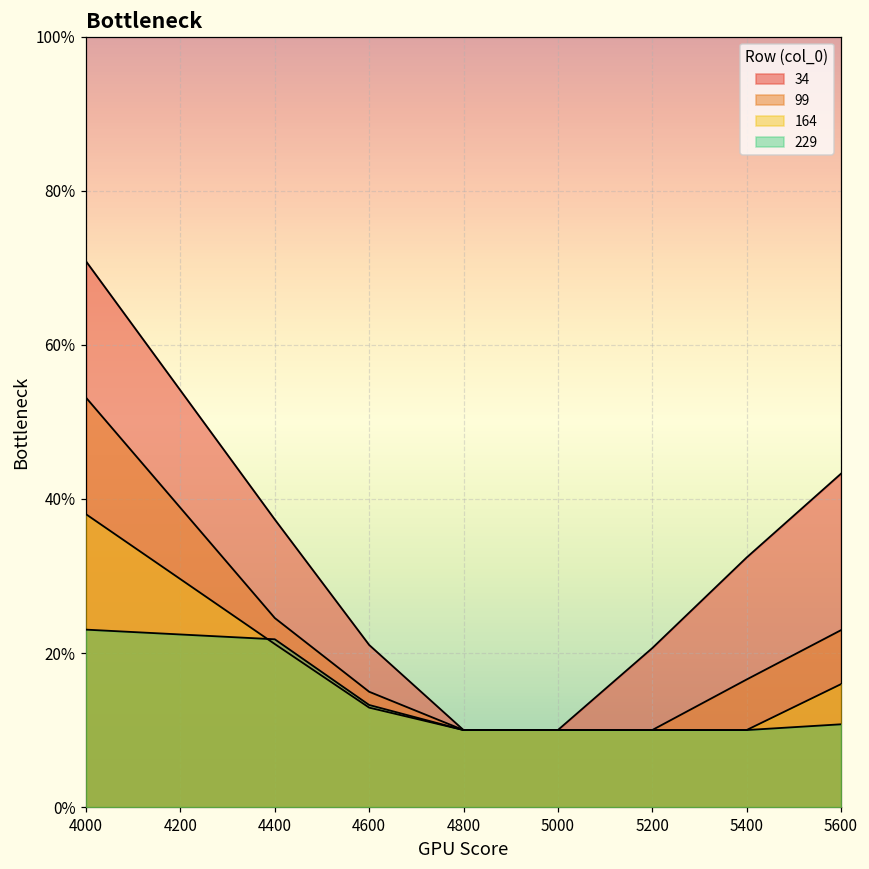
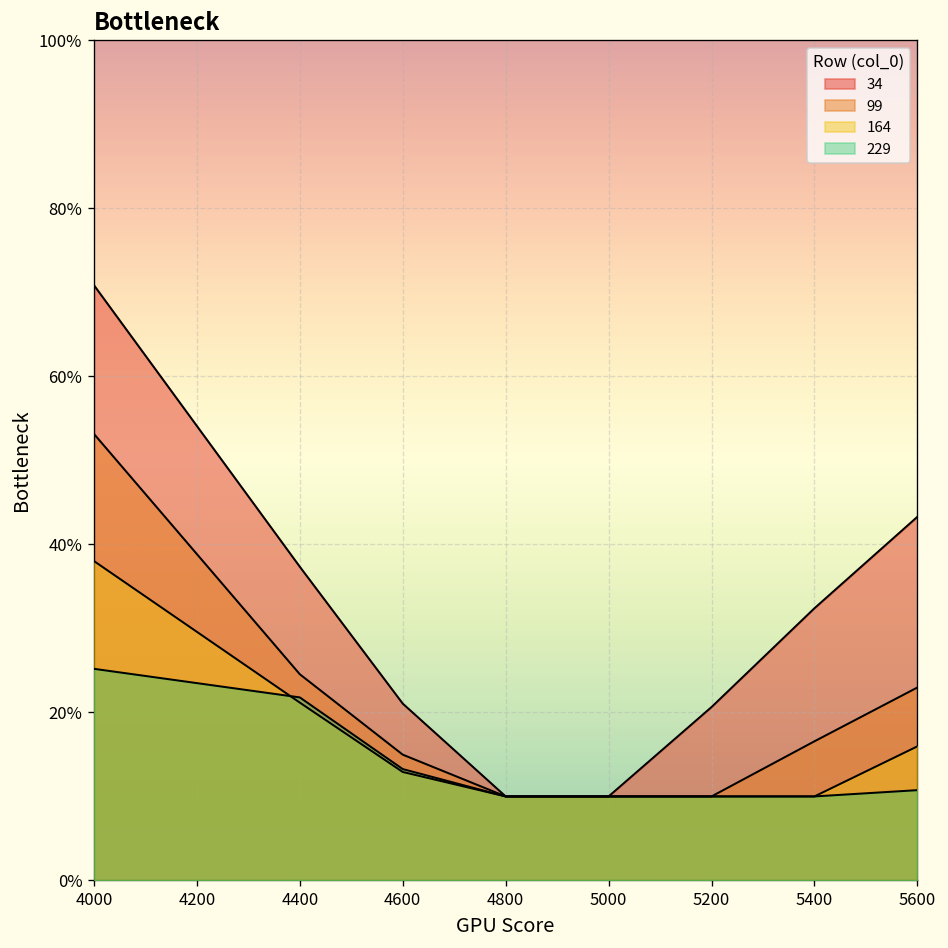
229, 4000: 23% -> 25%
